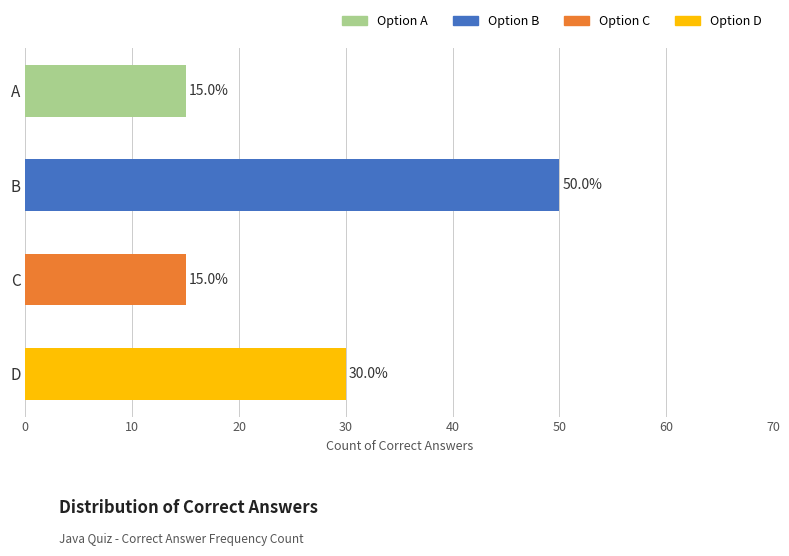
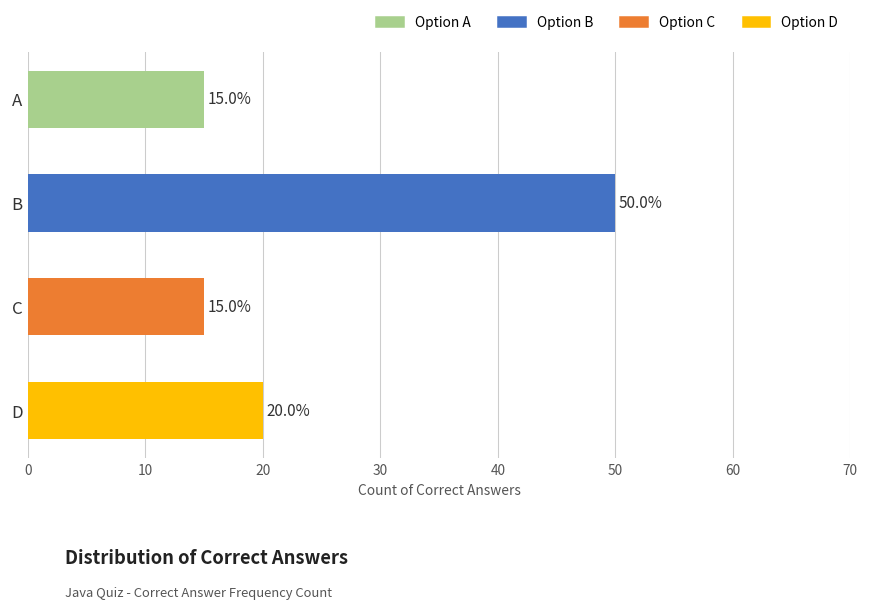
D: 30.0% -> 20.0%
